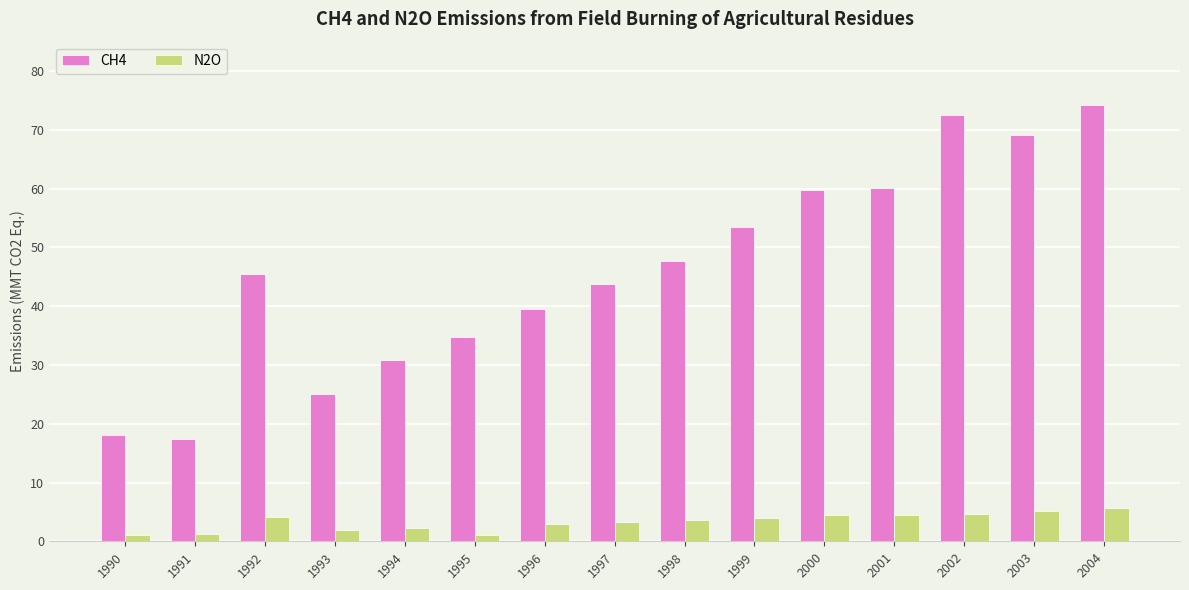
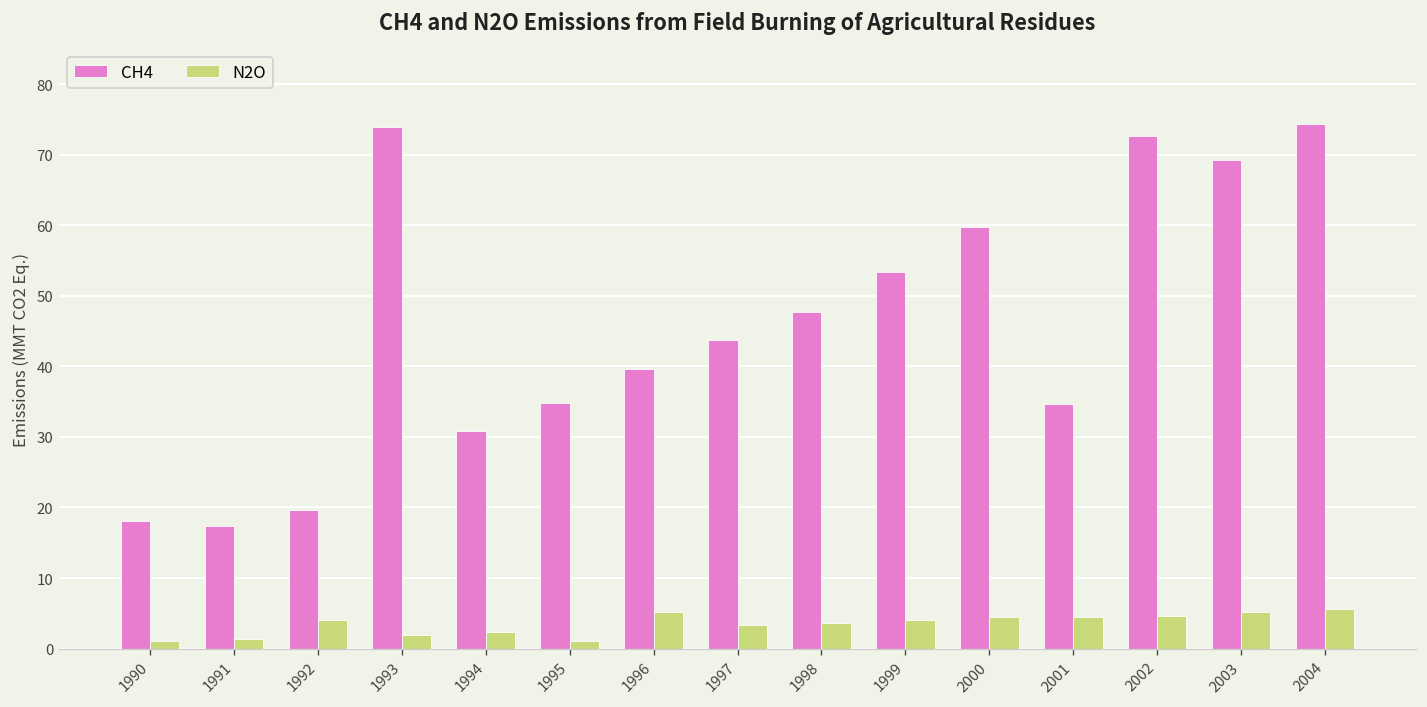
CH4, 1992: 45 -> 20
CH4, 1993: 25 -> 74
N2O, 1996: 3 -> 5
CH4, 2001: 60 -> 35
